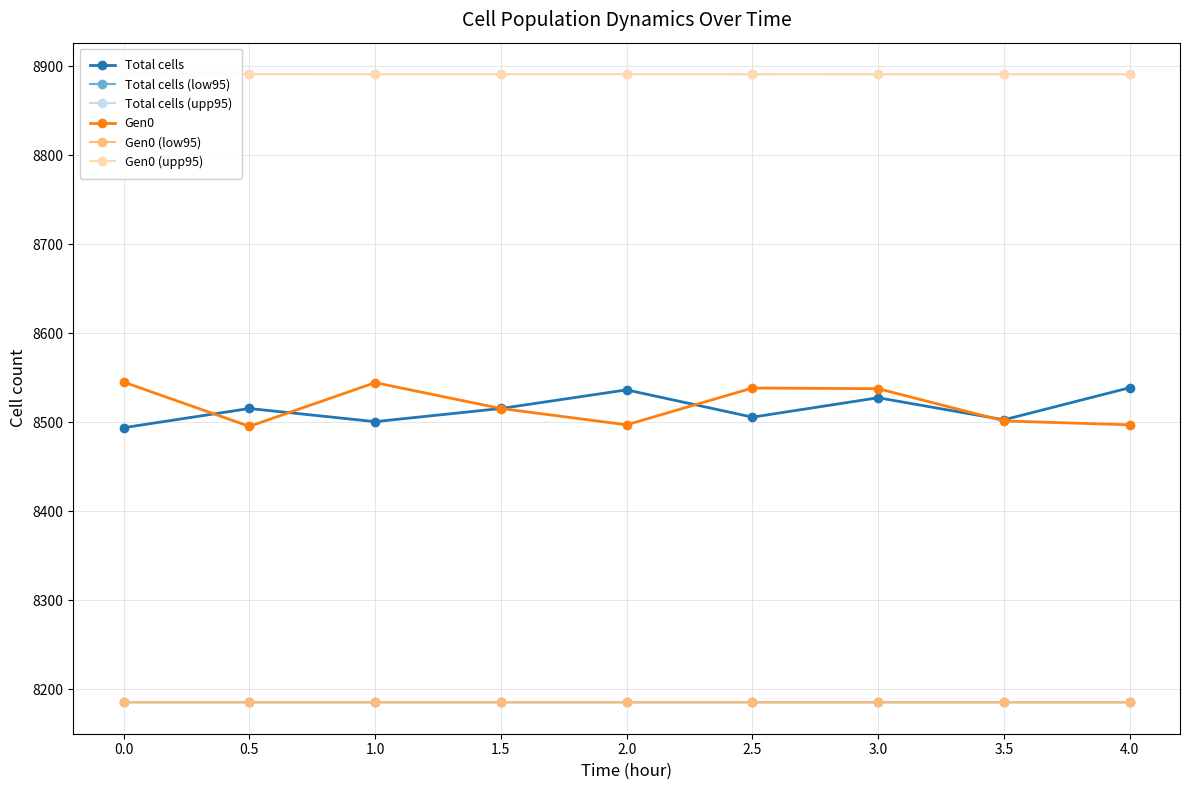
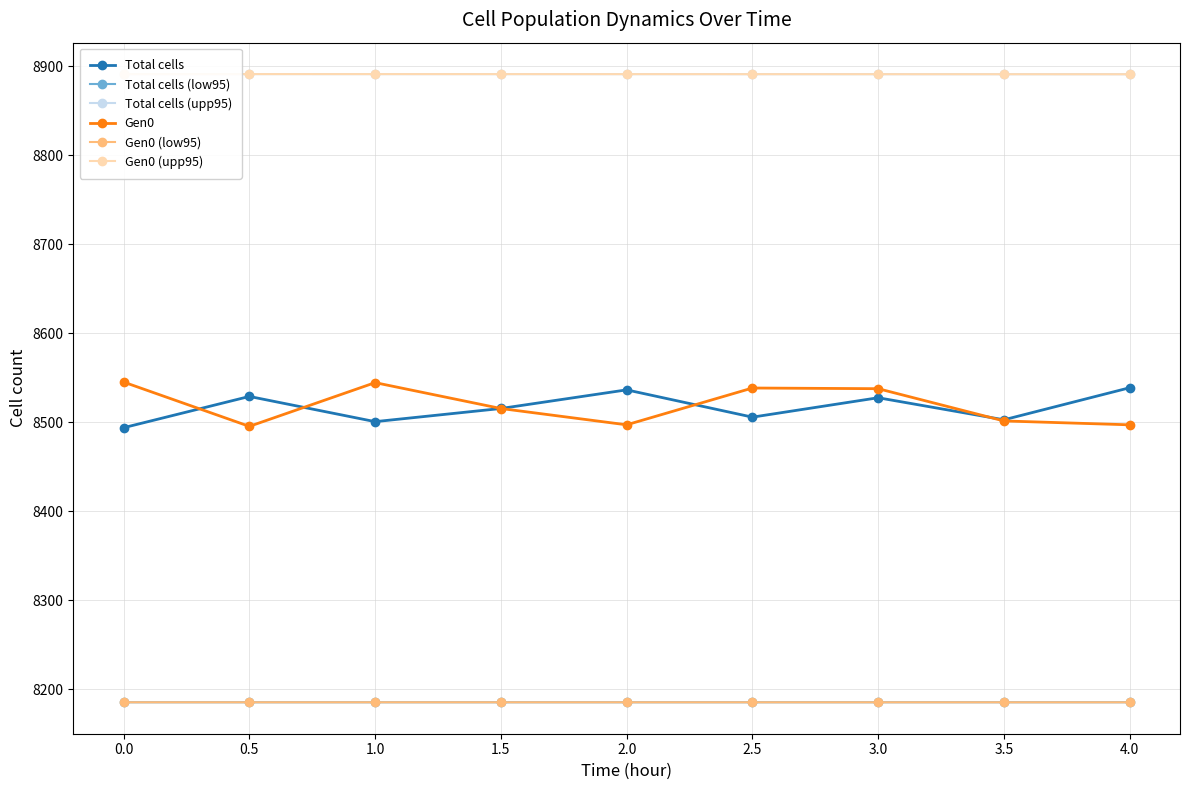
Total cells, 0.5: 8520 -> 8530
